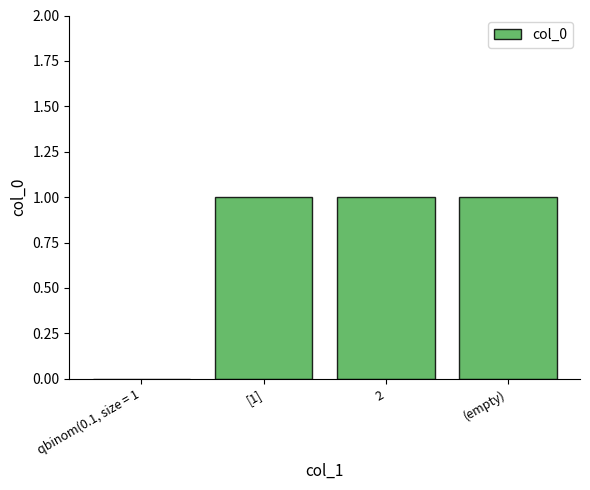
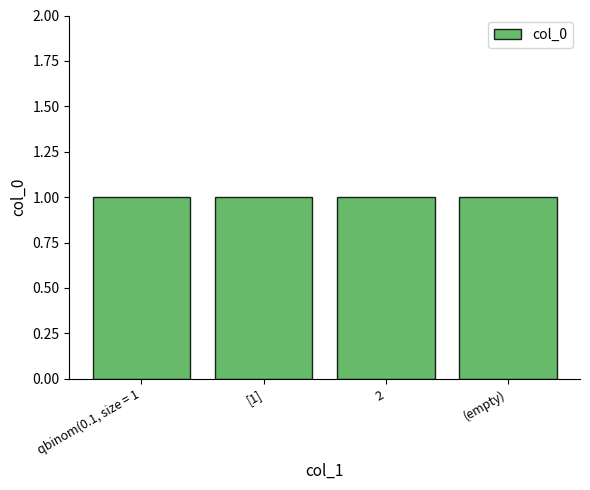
qbinom(0.1, size = 1: 0 -> 1
